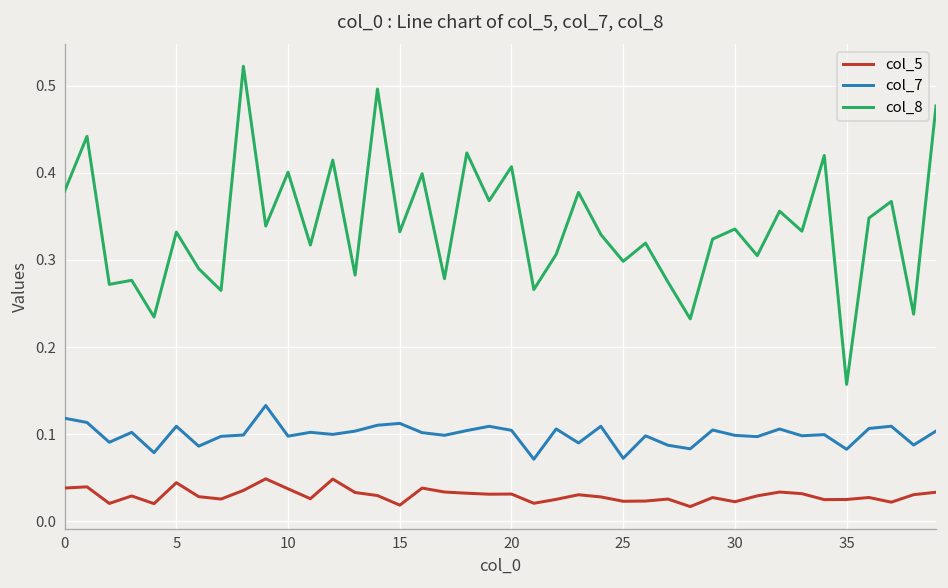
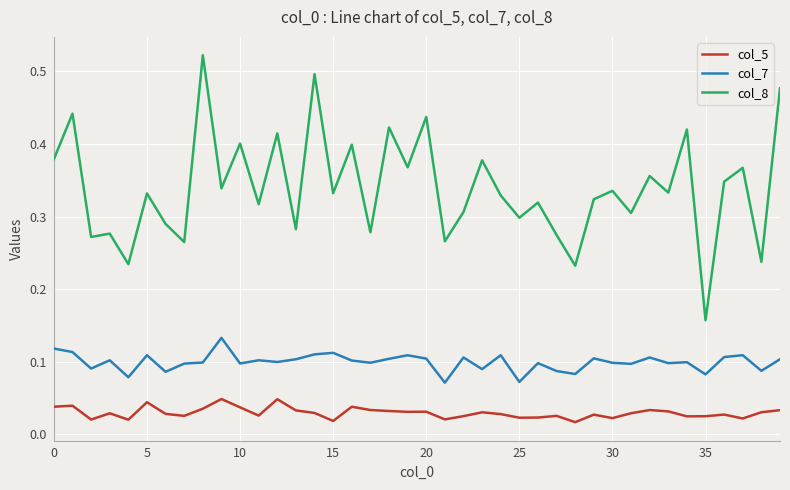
col_8, 20: 0.41 -> 0.44
